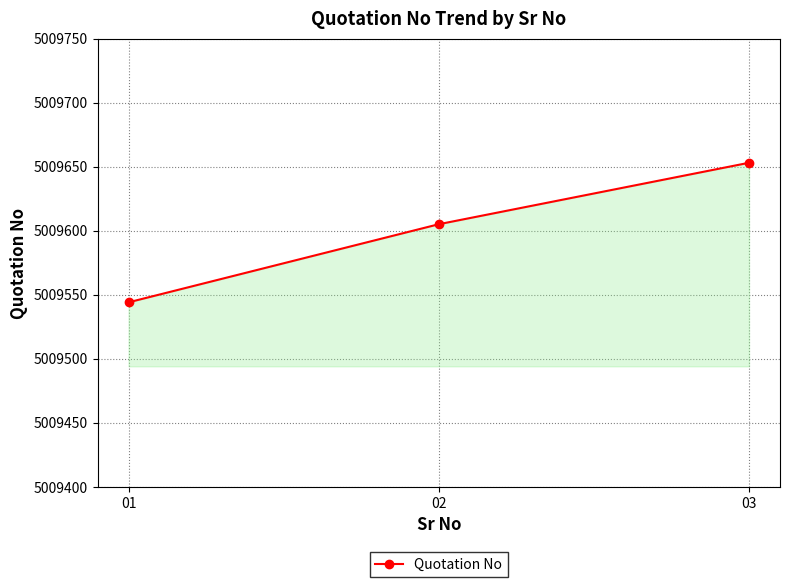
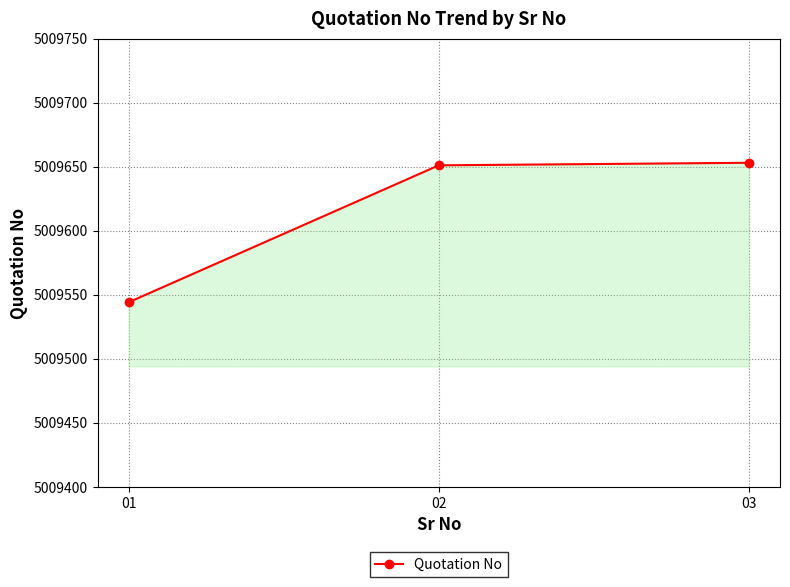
02: 5009605 -> 5009651
